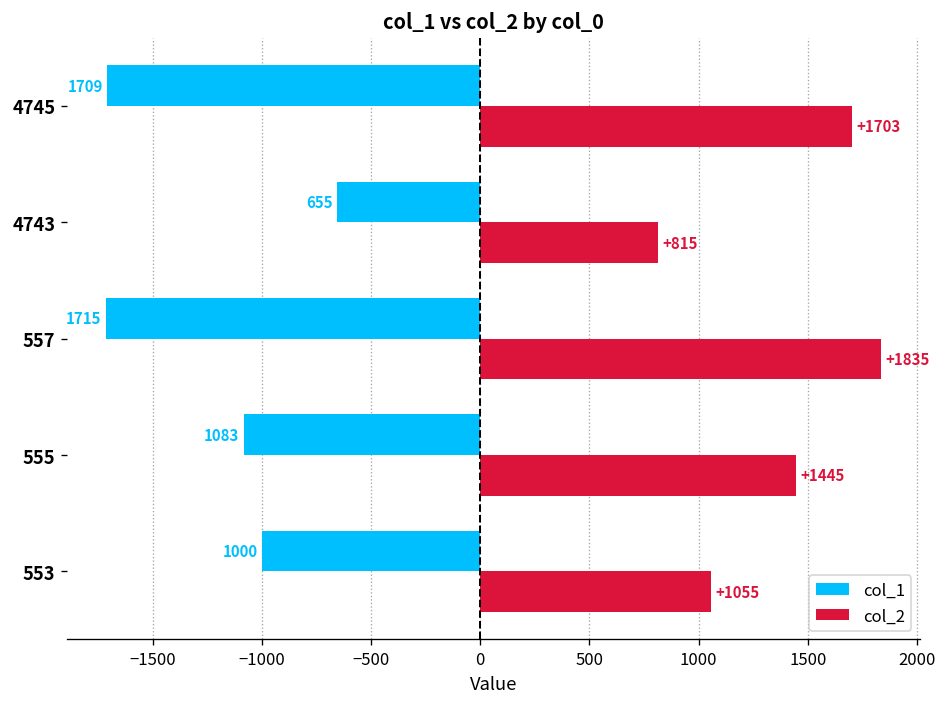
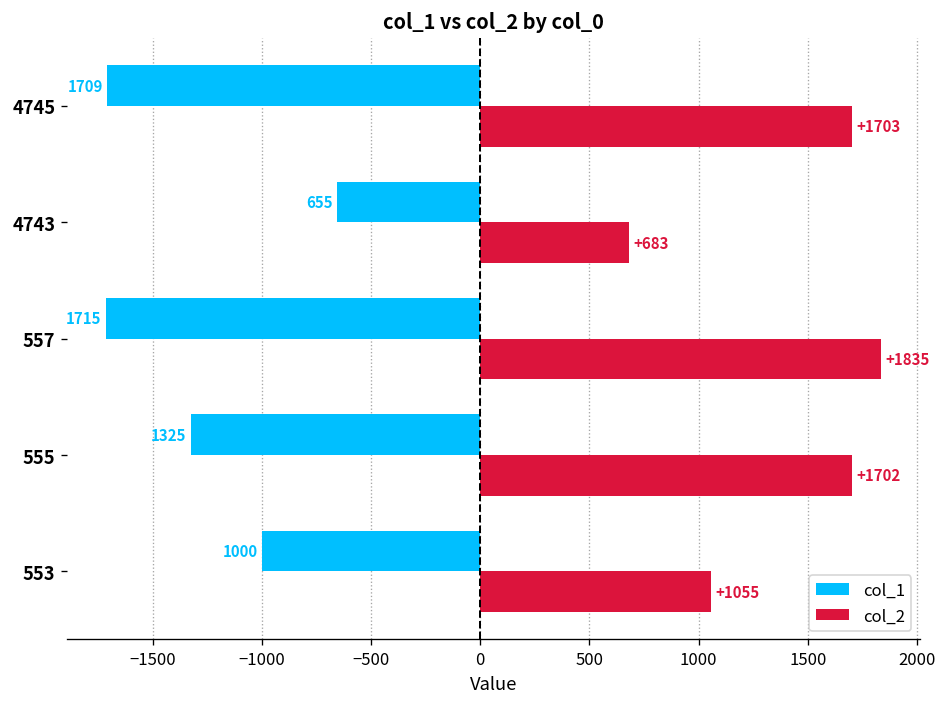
col_2, 4743: +815 -> +683
col_1, 555: 1083 -> 1325
col_2, 555: +1445 -> +1702
